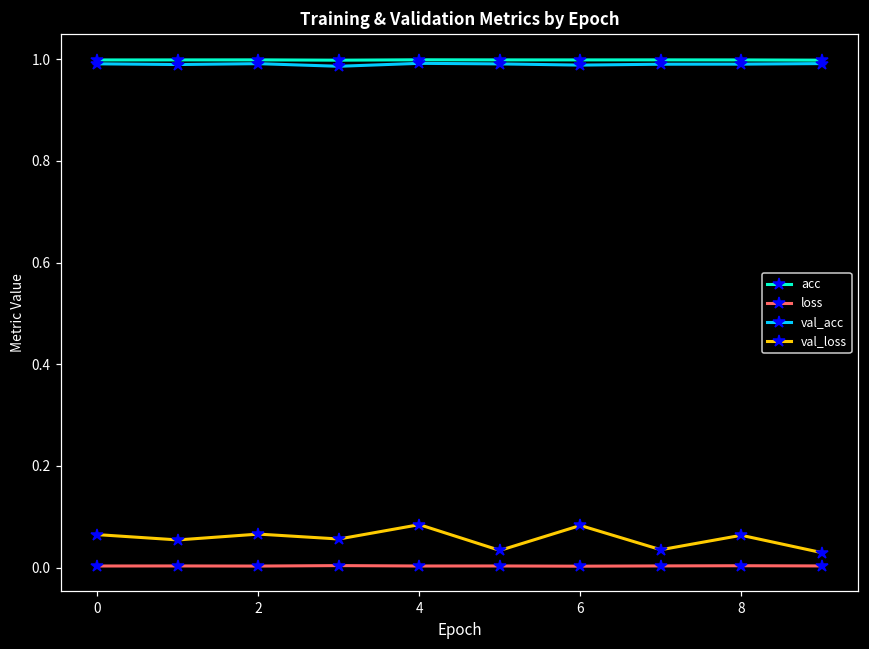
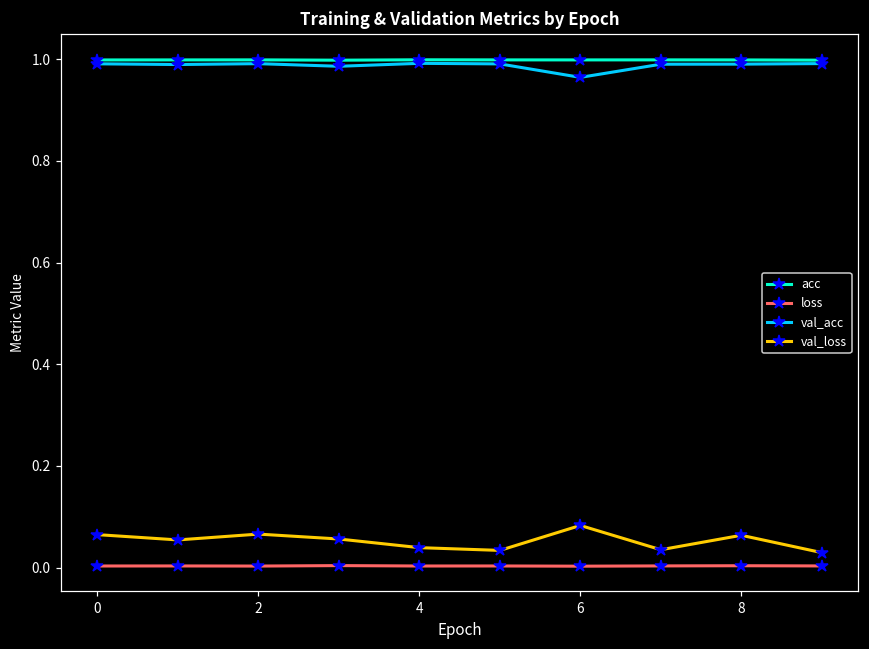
val_loss, 4: 0.08 -> 0.04
val_acc, 6: 0.99 -> 0.96
